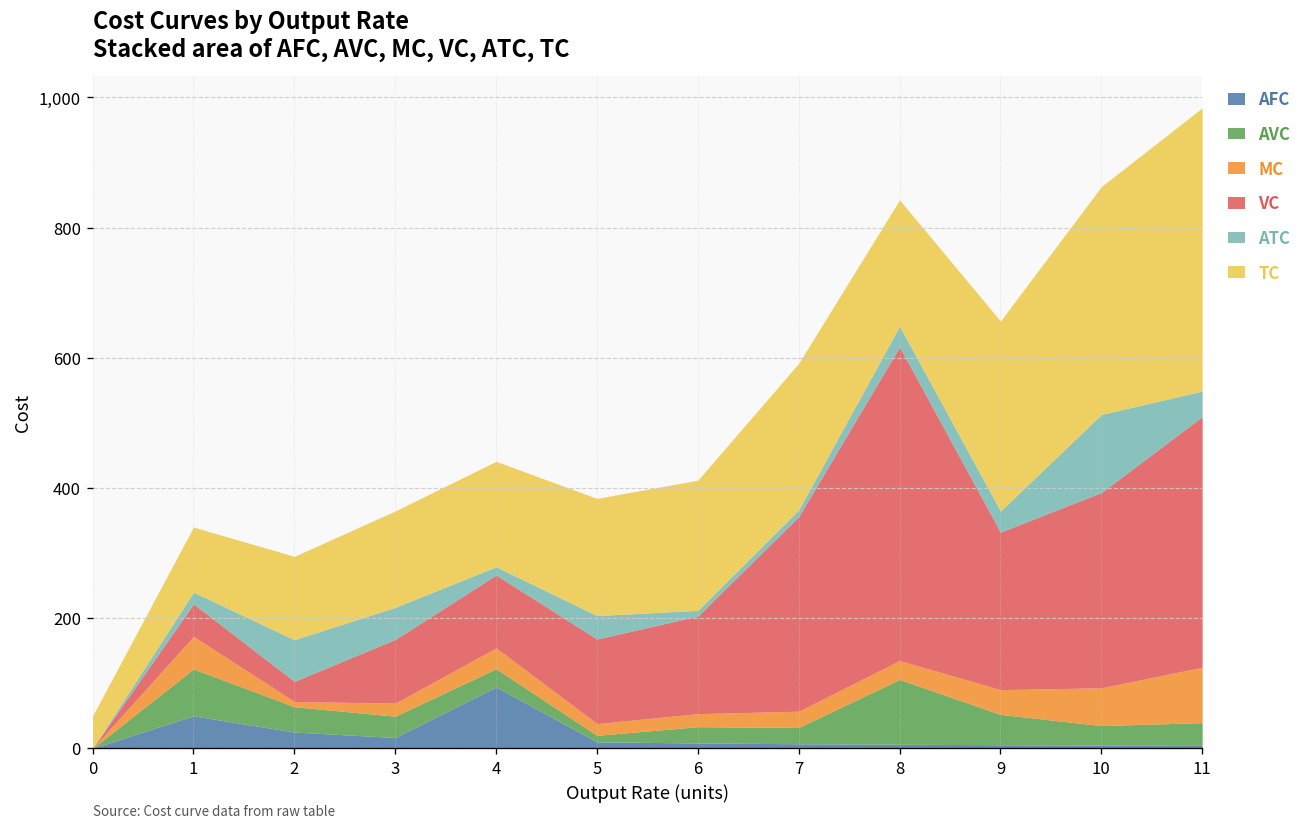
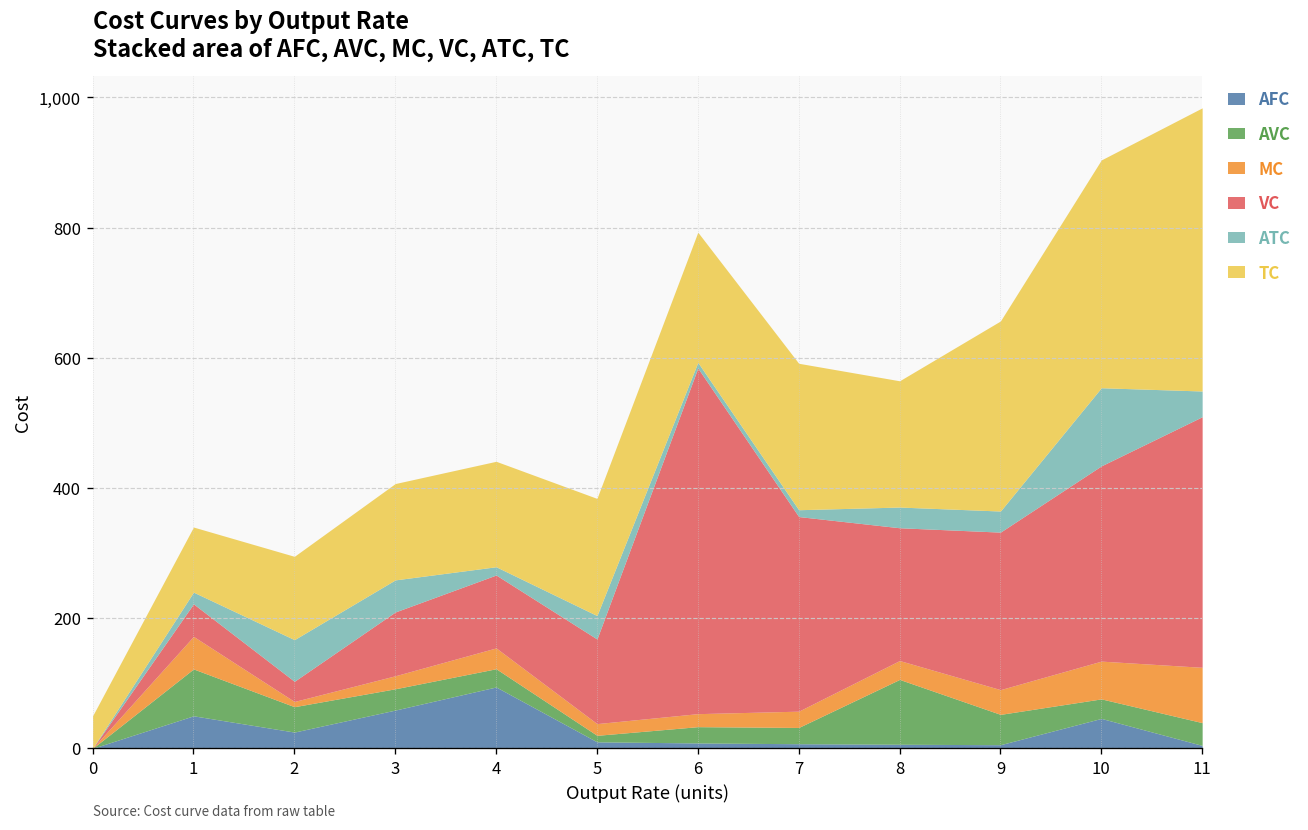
AFC, 3: 20 -> 60
VC, 6: 150 -> 530
VC, 8: 480 -> 200
AFC, 10: 10 -> 50
